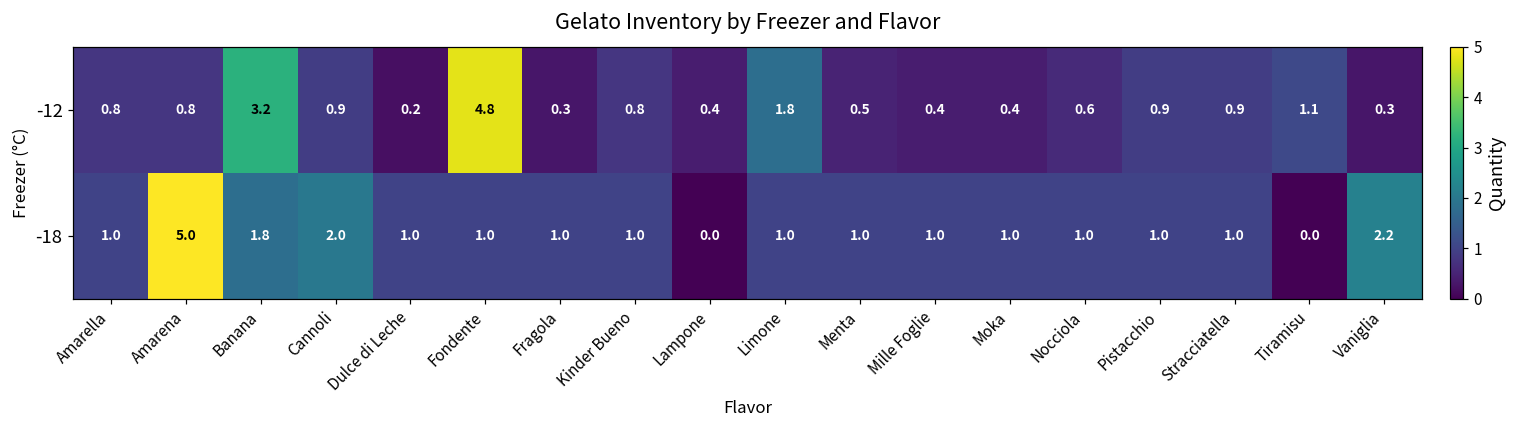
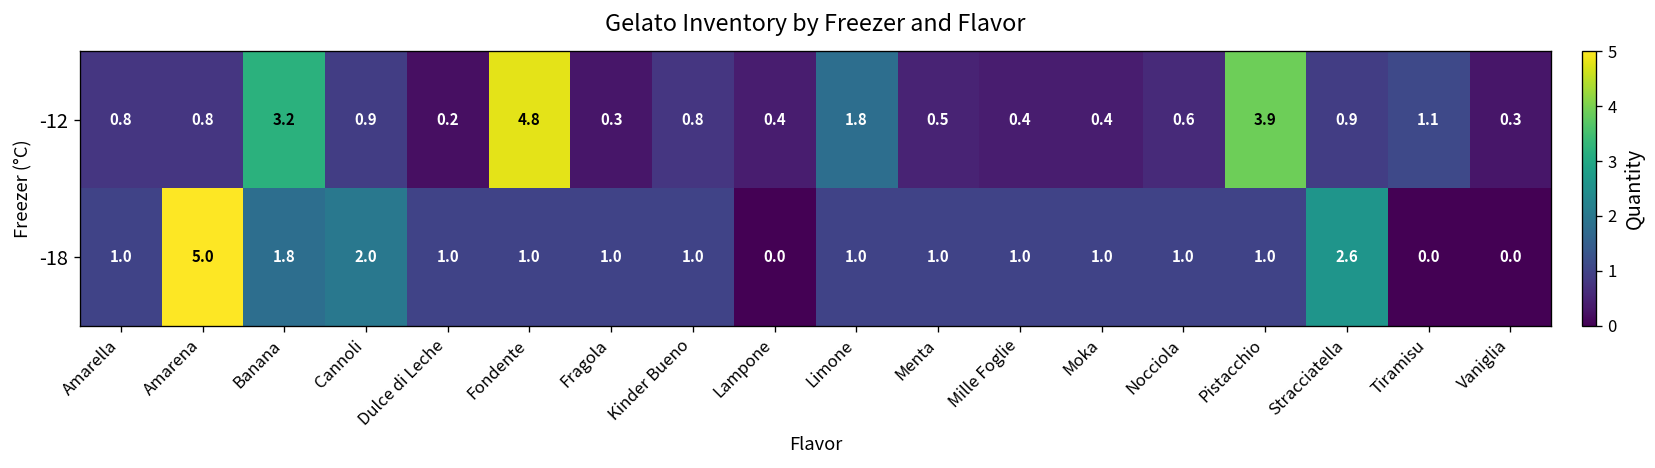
-12, Pistacchio: 0.9 -> 3.9
-18, Stracciatella: 1.0 -> 2.6
-18, Vaniglia: 2.2 -> 0.0
